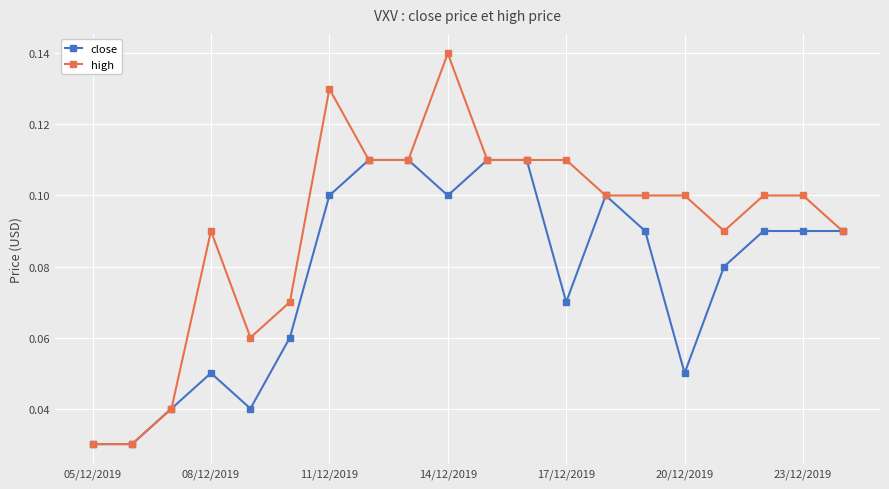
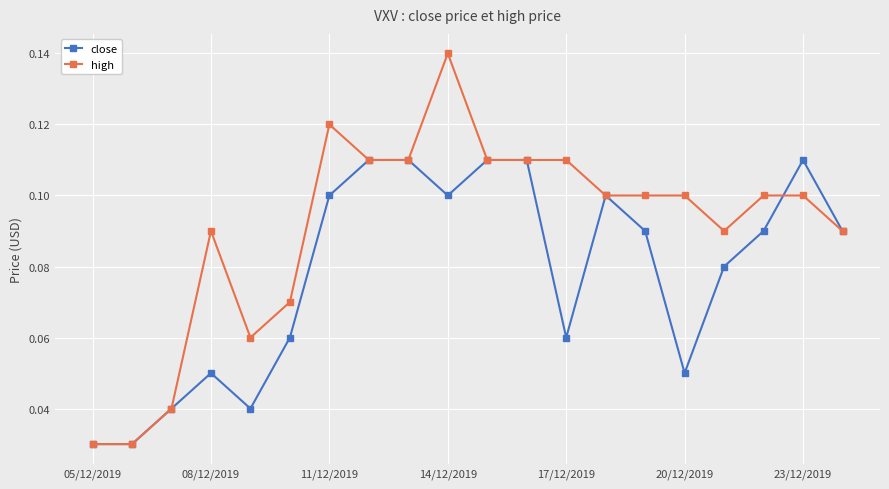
high, 11/12/2019: 0.13 -> 0.12
close, 17/12/2019: 0.07 -> 0.06
close, 23/12/2019: 0.09 -> 0.11
